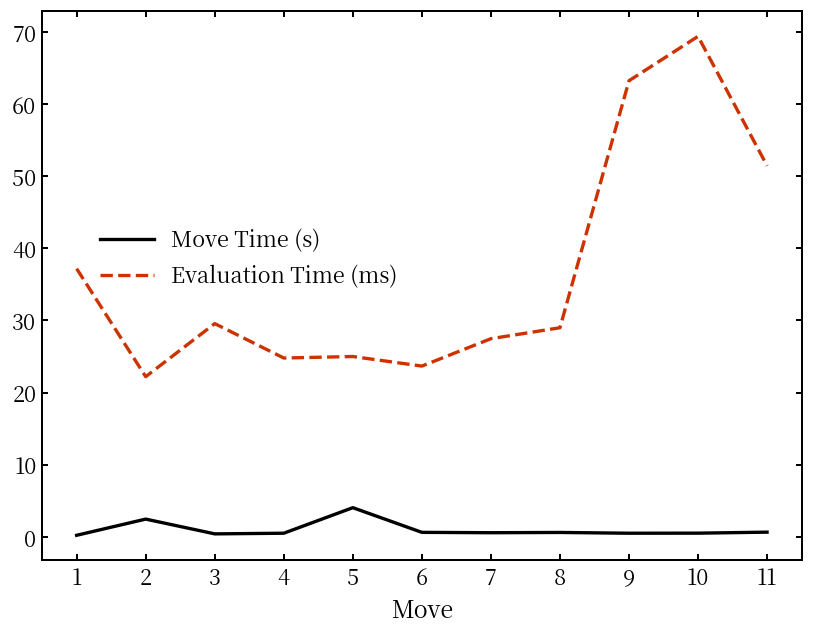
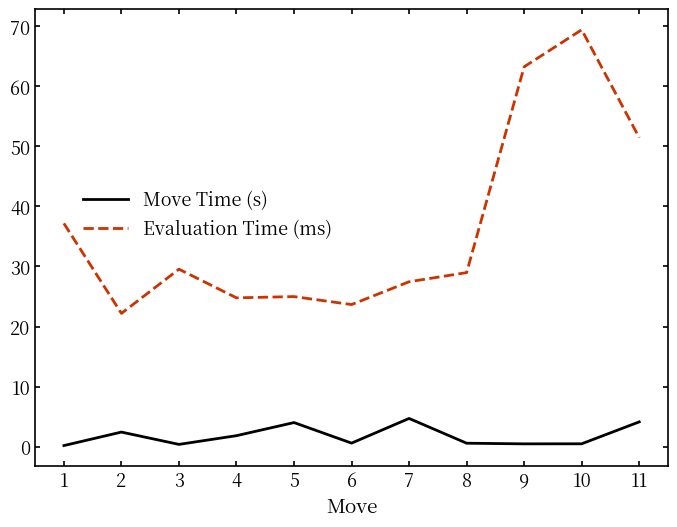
Move Time (s), 4: 0 -> 2
Move Time (s), 7: 1 -> 5
Move Time (s), 11: 1 -> 4
